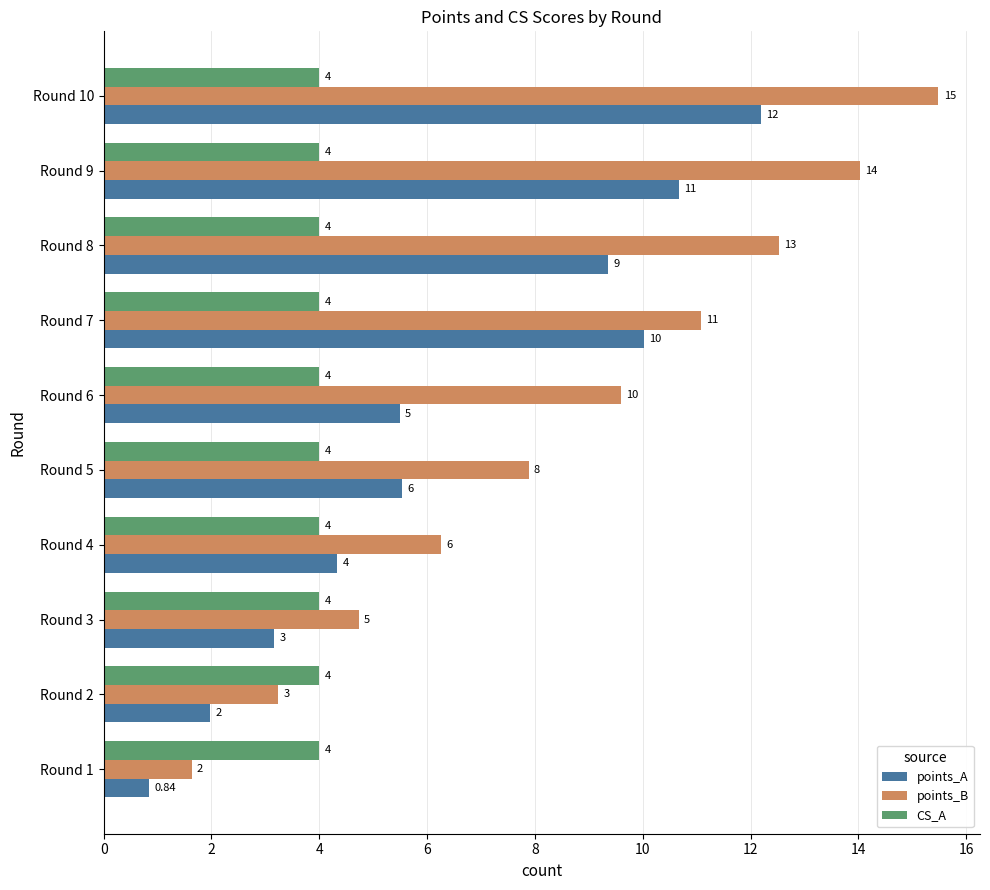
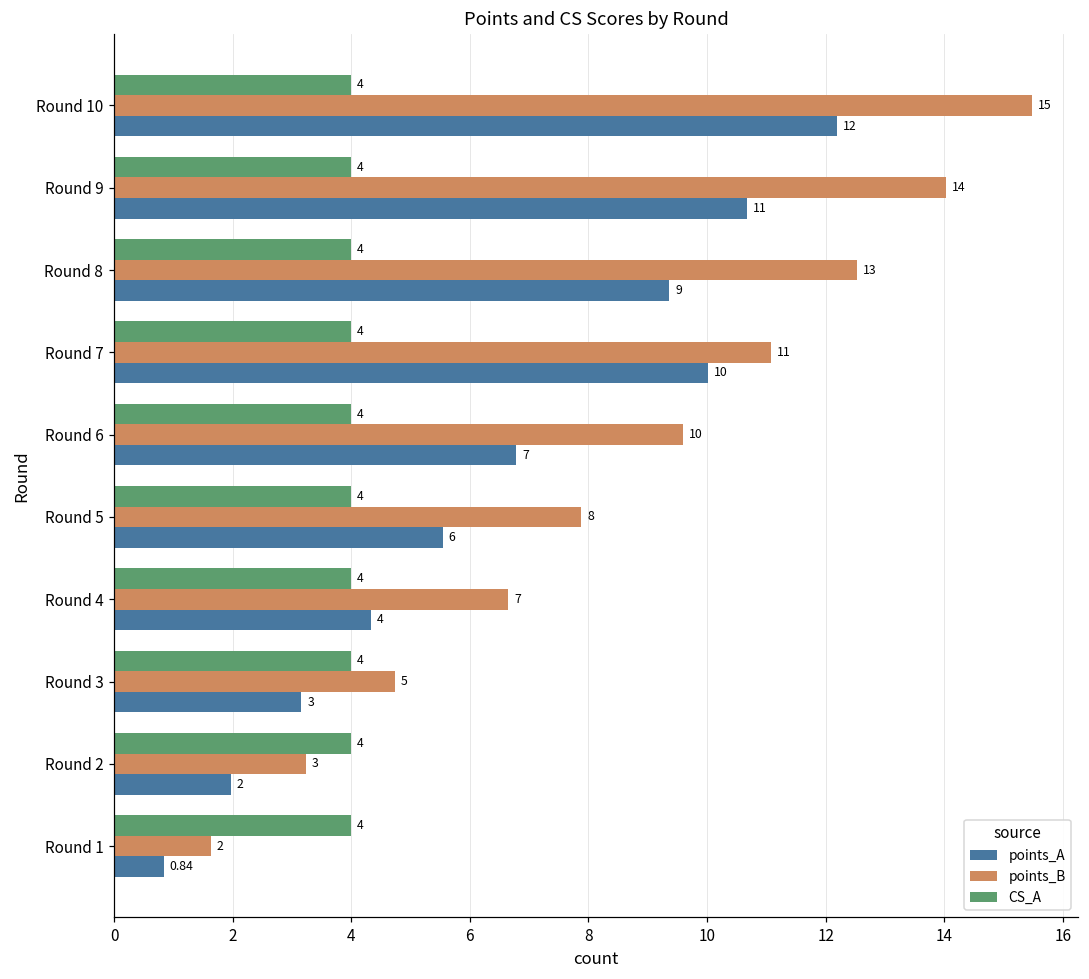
points_A, Round 6: 5 -> 7
points_B, Round 4: 6 -> 7
